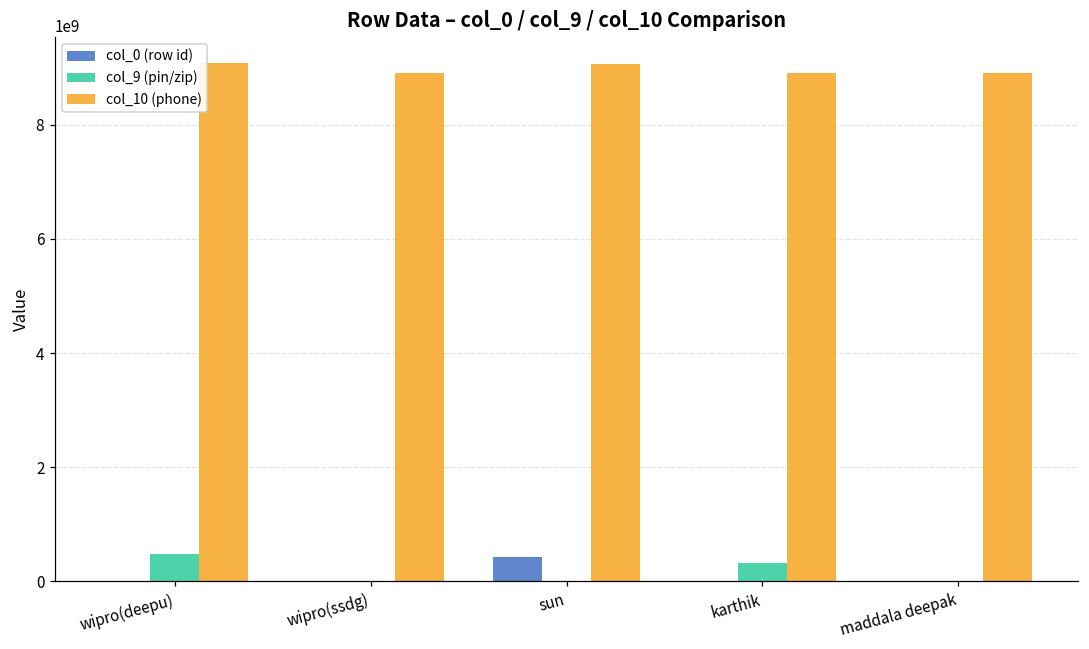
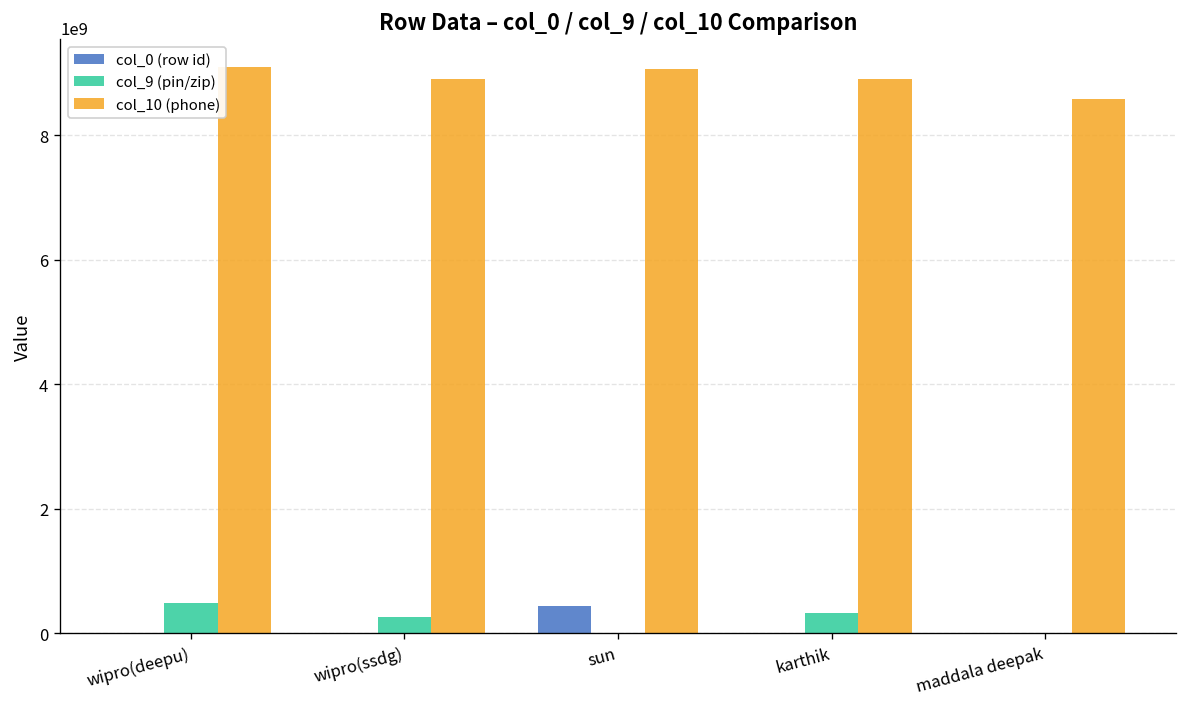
col_9 (pin/zip), wipro(ssdg): 0 -> 300000000
col_10 (phone), maddala deepak: 8900000000 -> 8600000000
